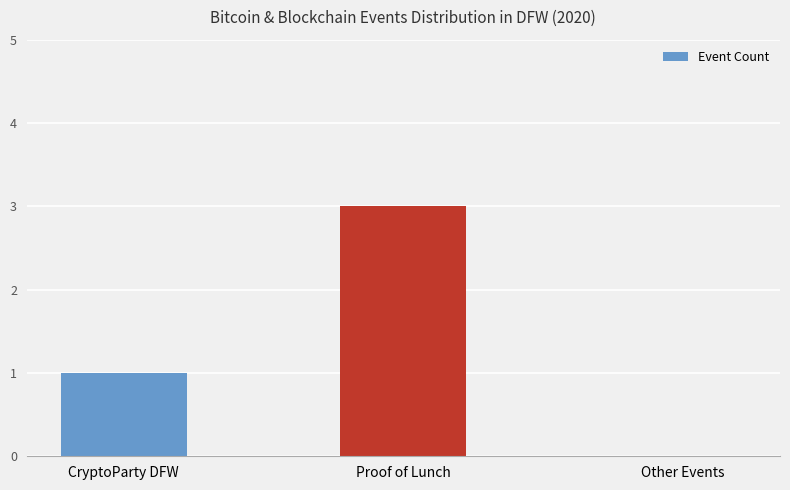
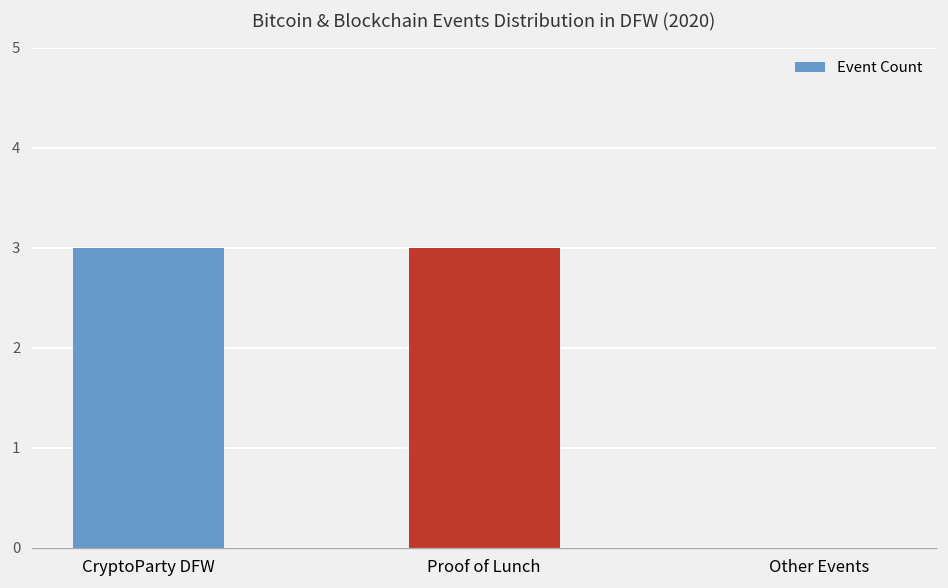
CryptoParty DFW: 1 -> 3
